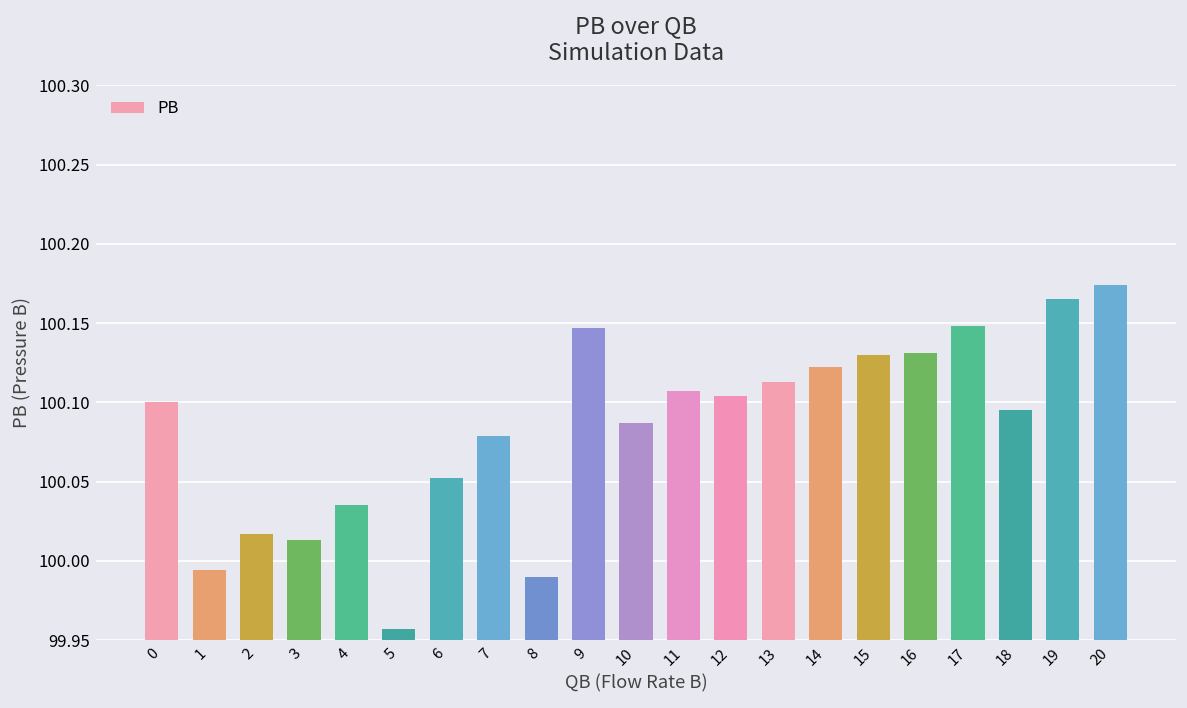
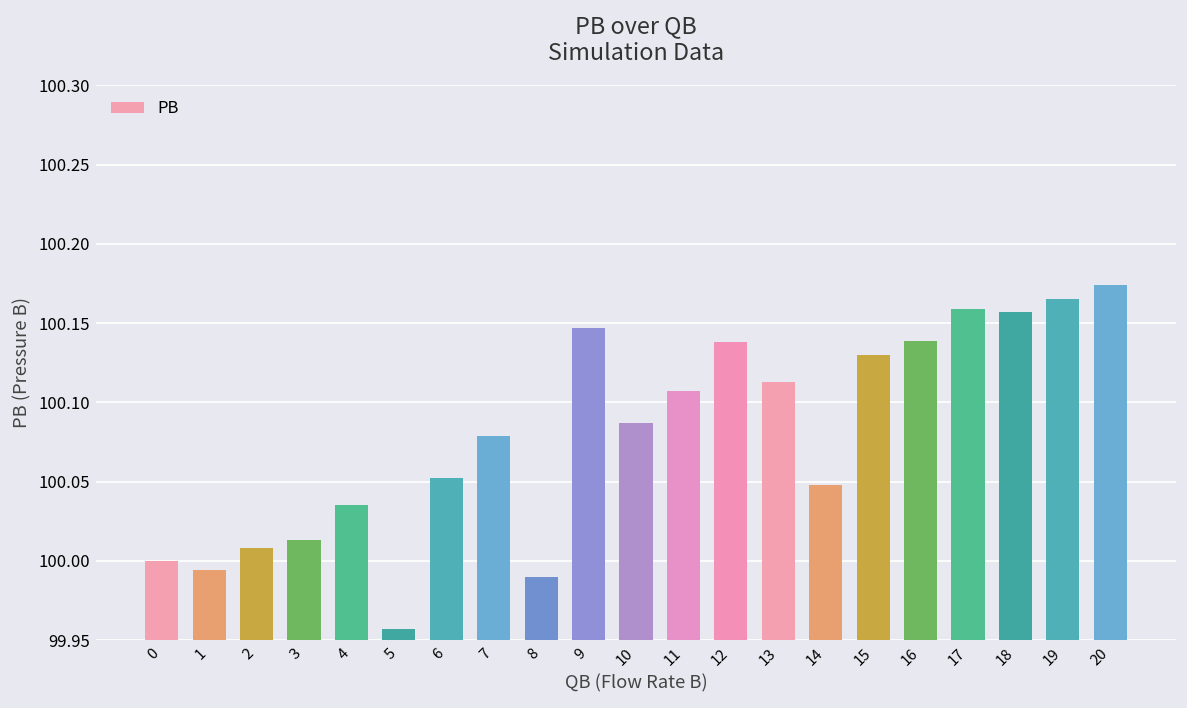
0: 100.1 -> 100.0
2: 100.017 -> 100.008
12: 100.104 -> 100.138
14: 100.122 -> 100.048
16: 100.131 -> 100.139
17: 100.148 -> 100.159
18: 100.095 -> 100.157
